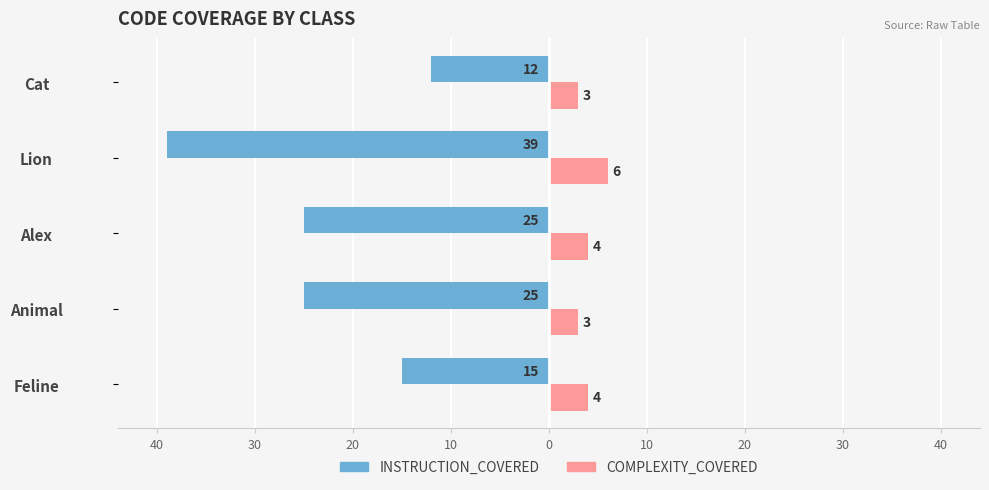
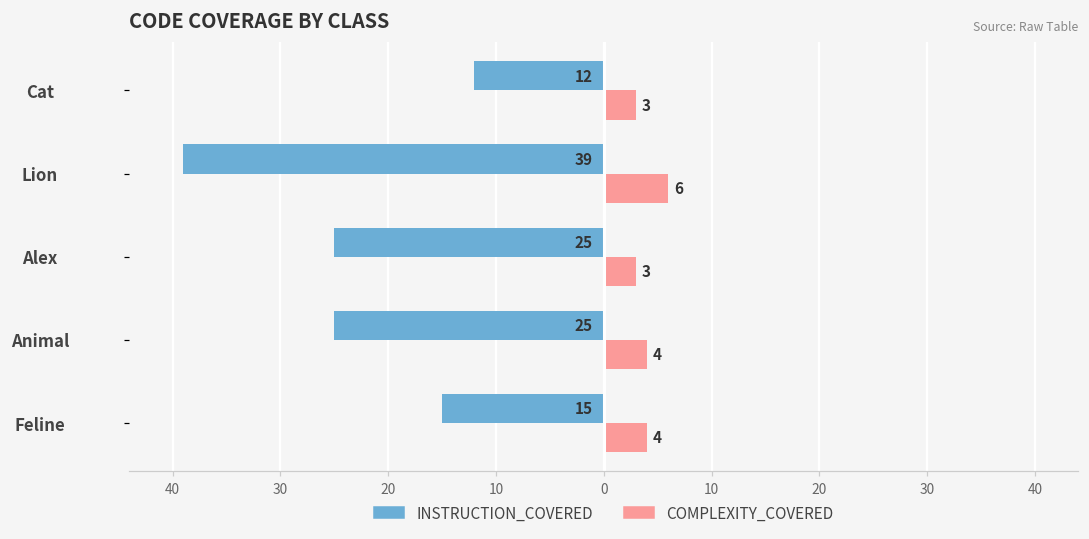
COMPLEXITY_COVERED, Alex: 4 -> 3
COMPLEXITY_COVERED, Animal: 3 -> 4
